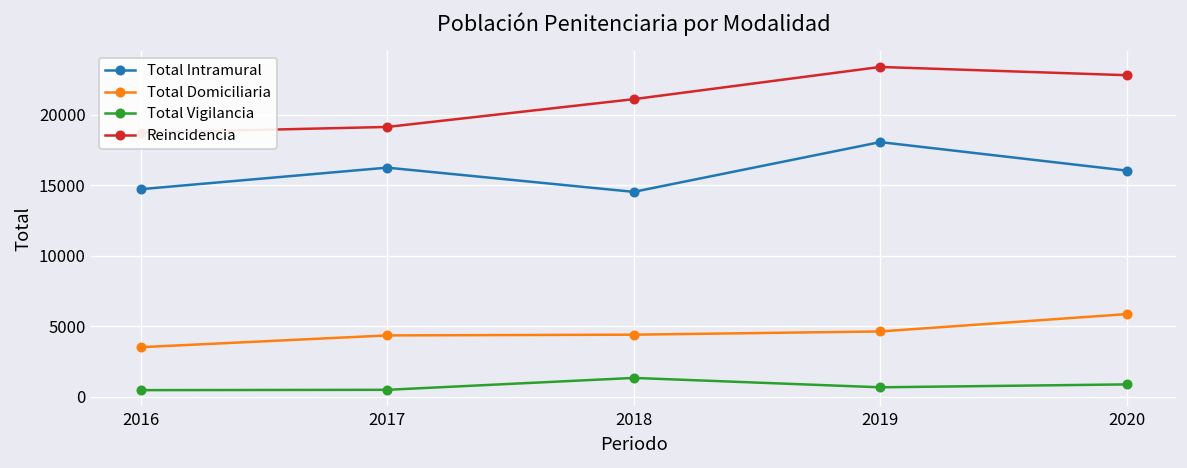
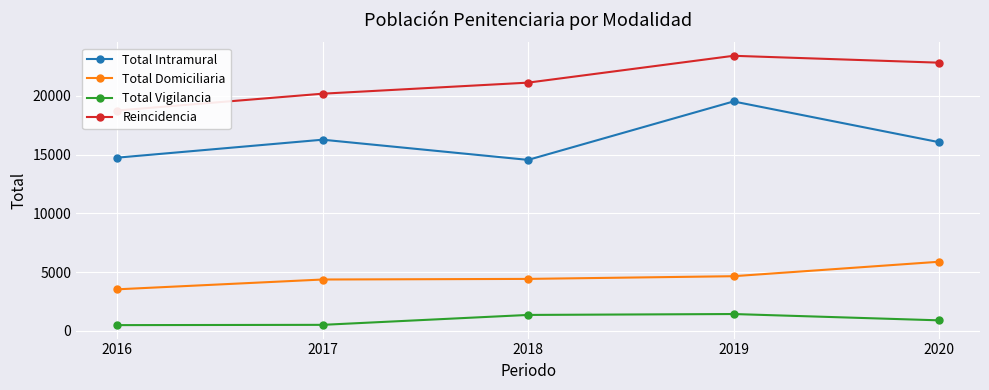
Reincidencia, 2017: 19200 -> 20200
Total Intramural, 2019: 18100 -> 19500
Total Vigilancia, 2019: 700 -> 1400
